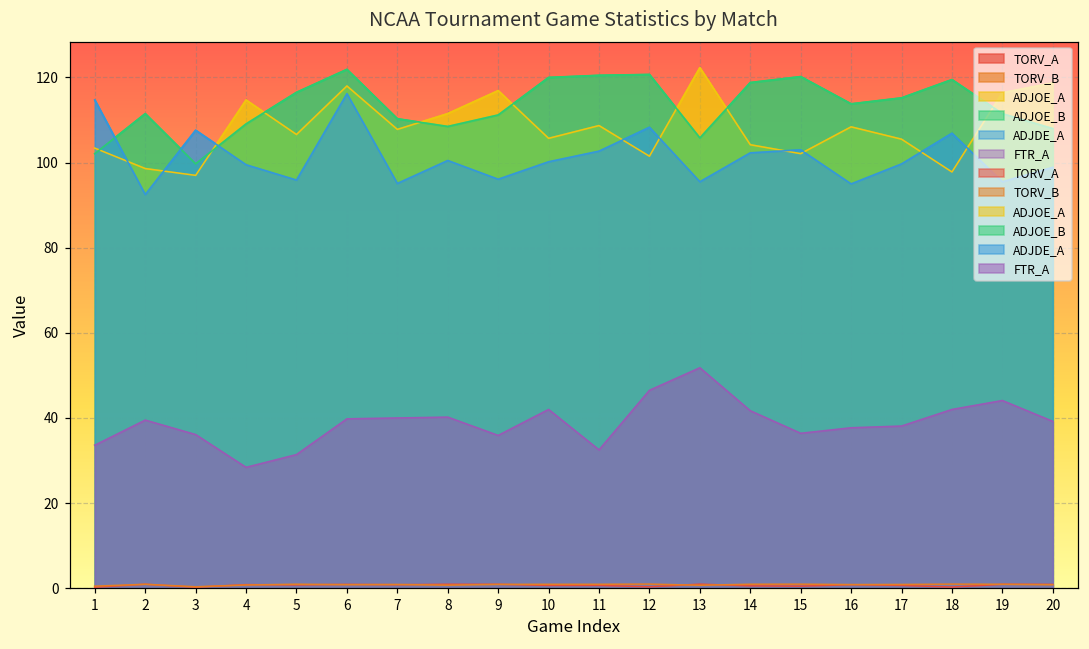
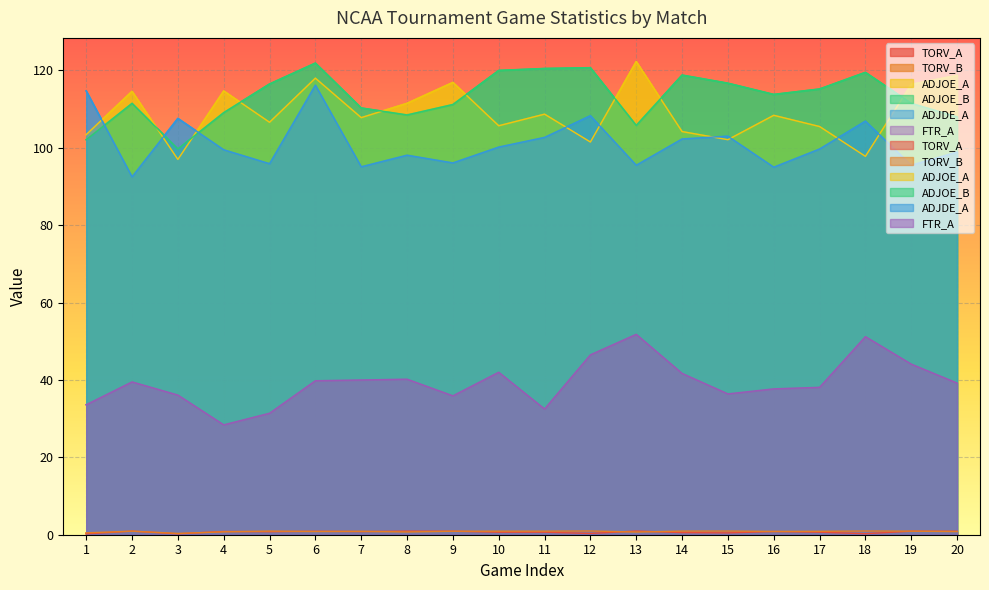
ADJOE_A, 2: 99 -> 115
ADJDE_A, 8: 101 -> 98
ADJOE_B, 15: 120 -> 117
FTR_A, 18: 42 -> 51
